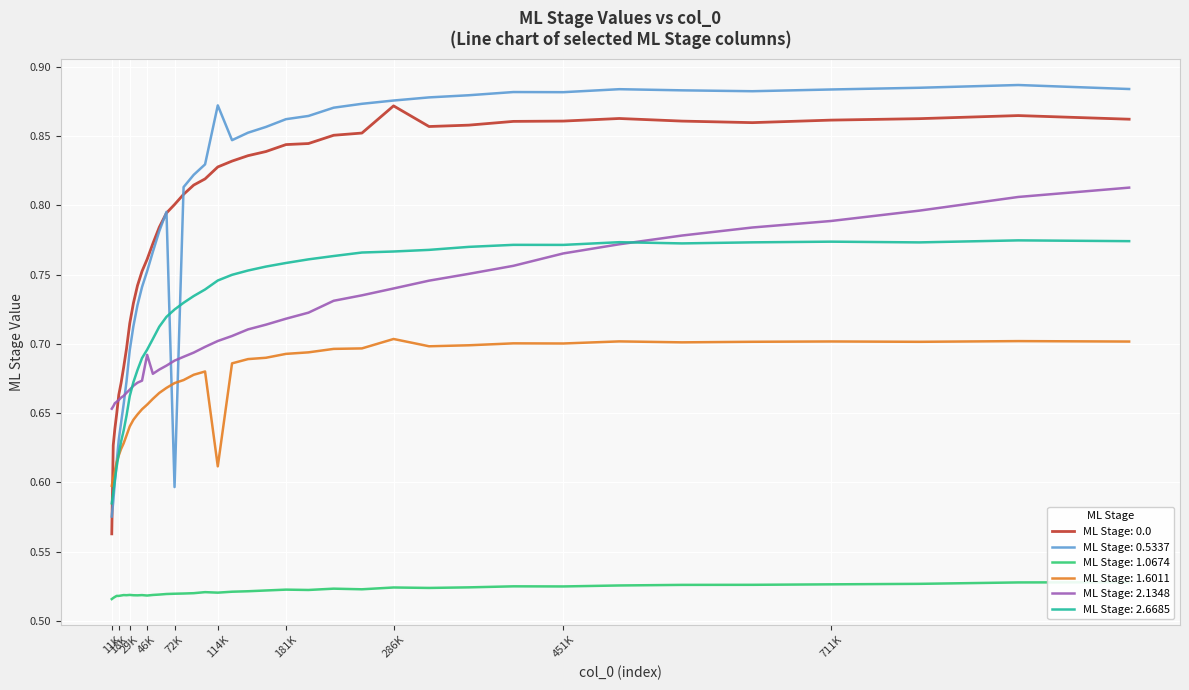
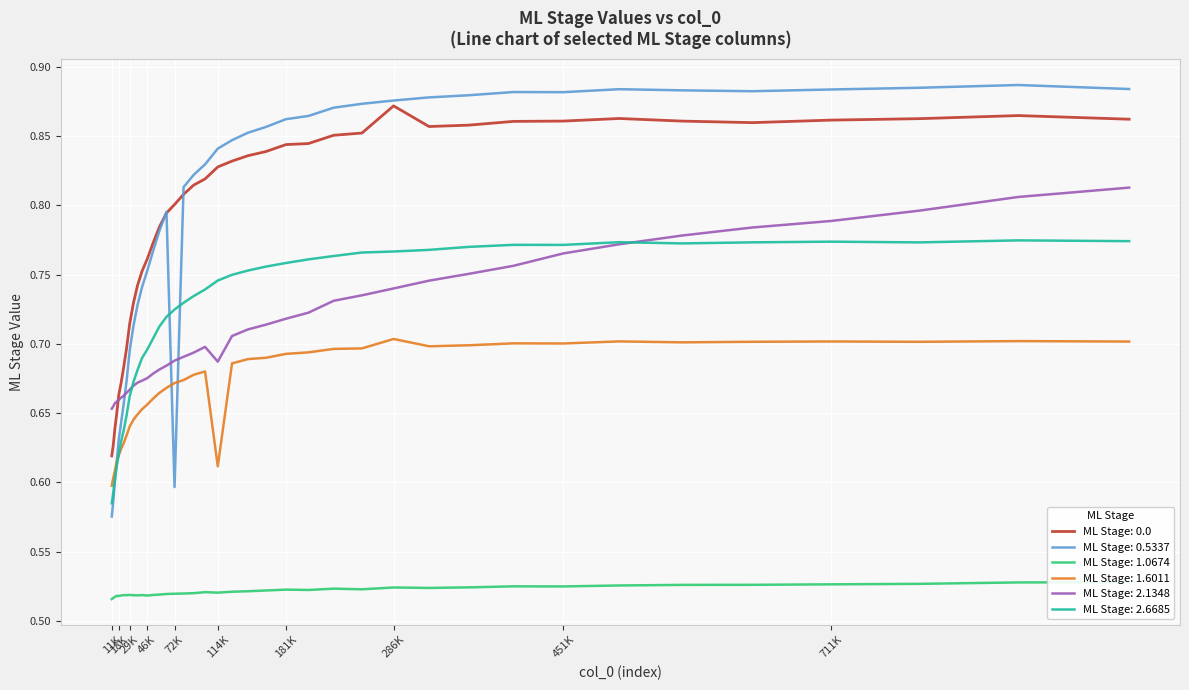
ML Stage: 0.0, 11K: 0.563 -> 0.619
ML Stage: 2.1348, 46K: 0.692 -> 0.675
ML Stage: 0.5337, 114K: 0.872 -> 0.841
ML Stage: 2.1348, 114K: 0.702 -> 0.687
